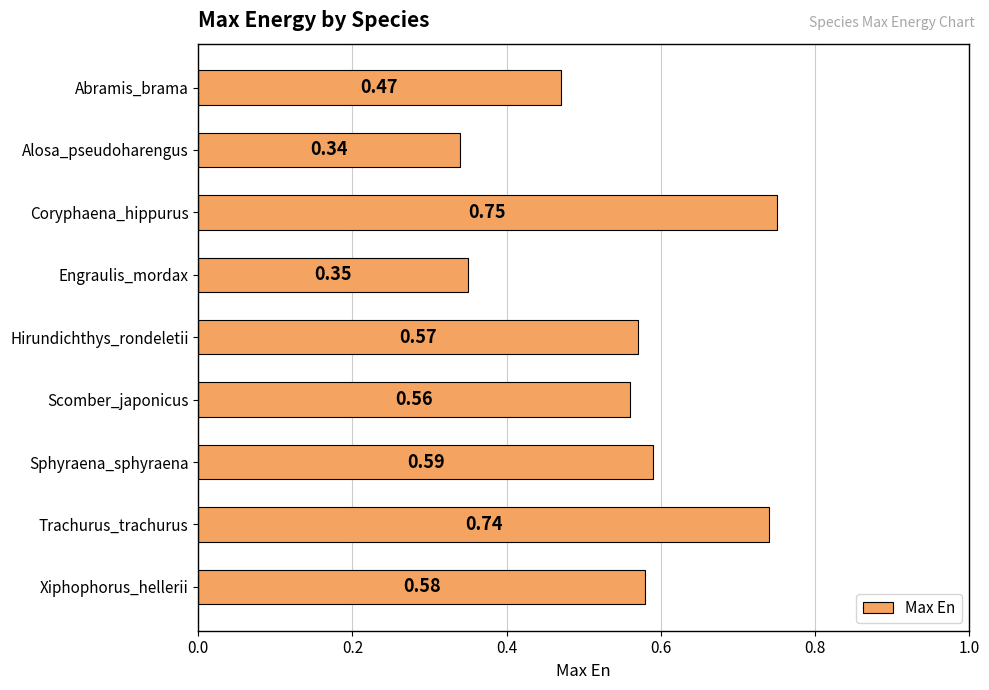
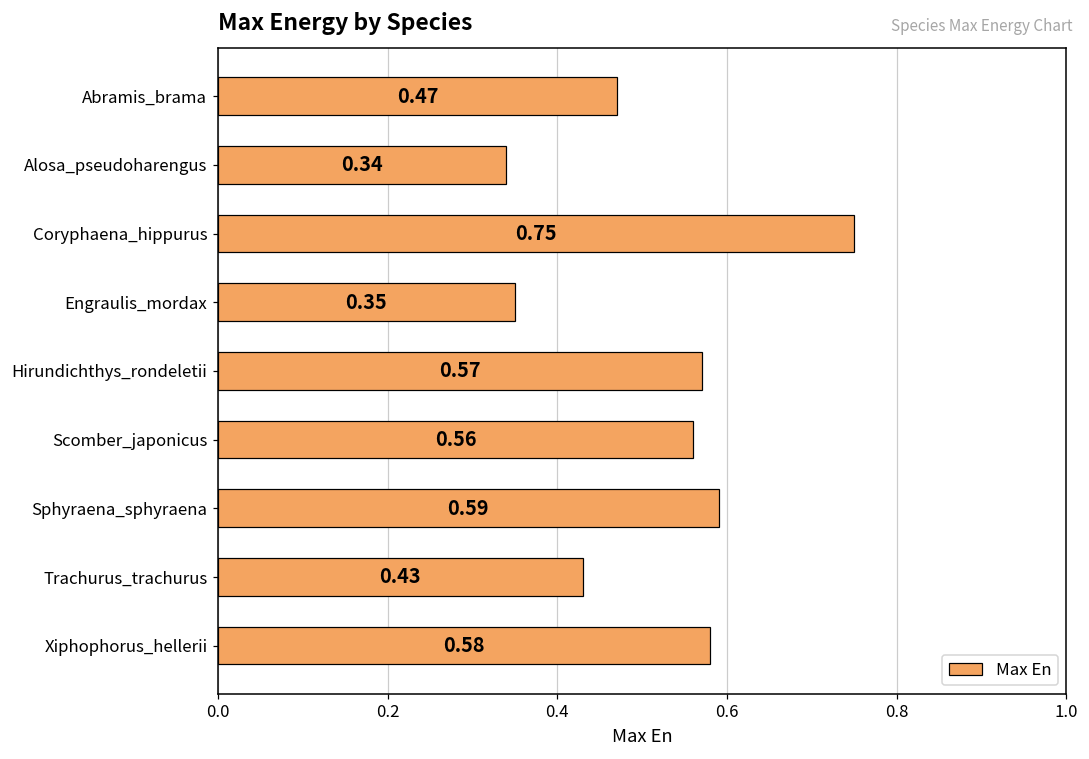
Trachurus_trachurus: 0.74 -> 0.43
